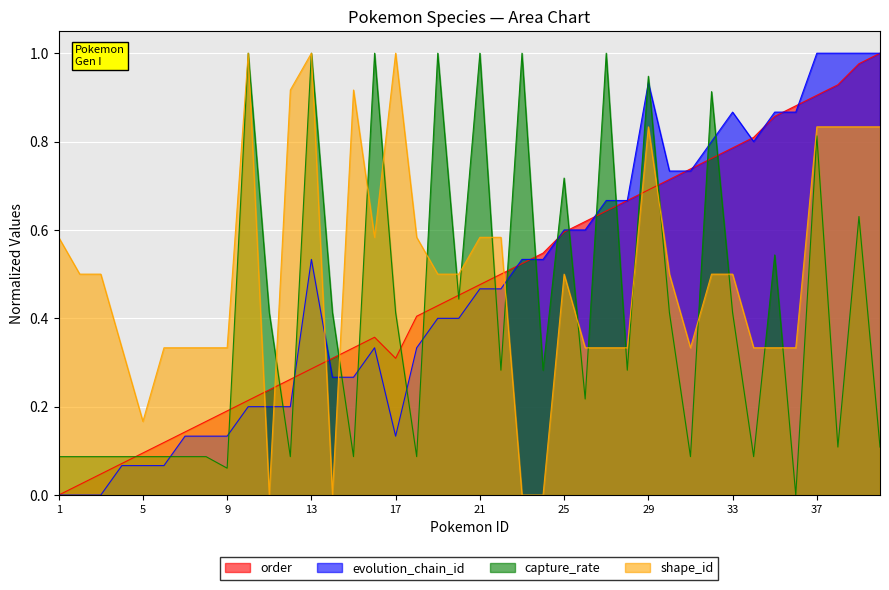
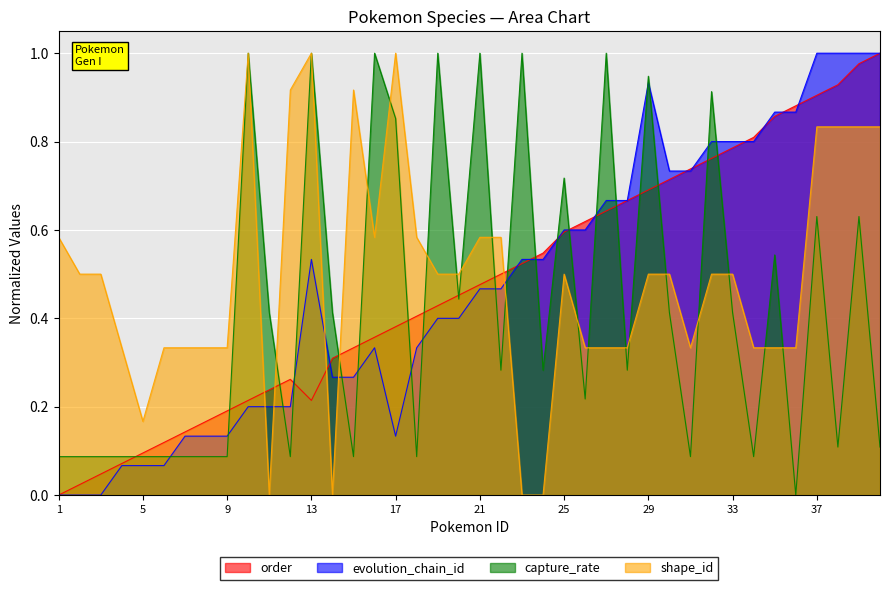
capture_rate, 9: 0.06 -> 0.09
order, 13: 0.29 -> 0.21
order, 17: 0.31 -> 0.38
capture_rate, 17: 0.41 -> 0.85
shape_id, 29: 0.83 -> 0.50
evolution_chain_id, 33: 0.87 -> 0.80
capture_rate, 37: 0.81 -> 0.63
